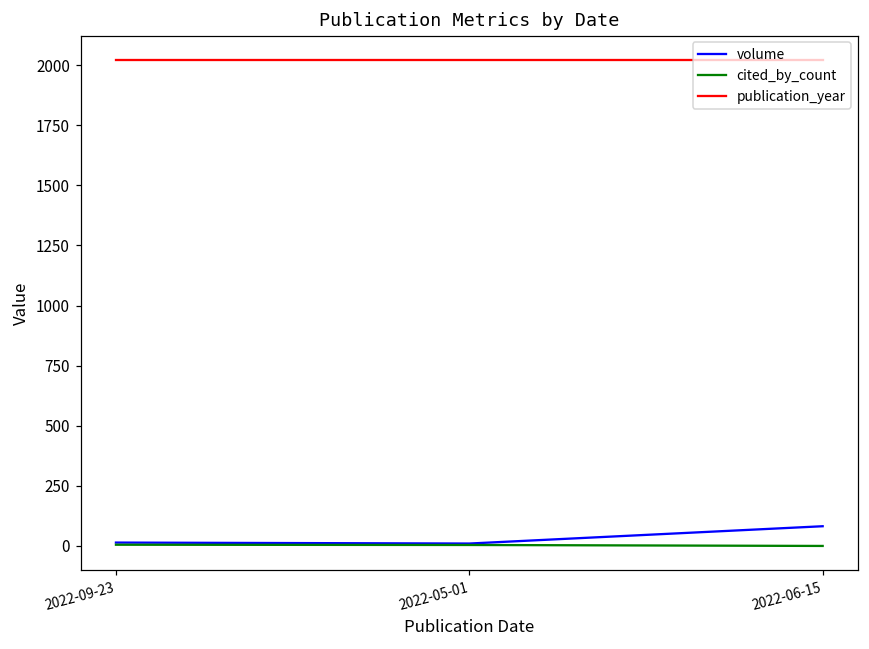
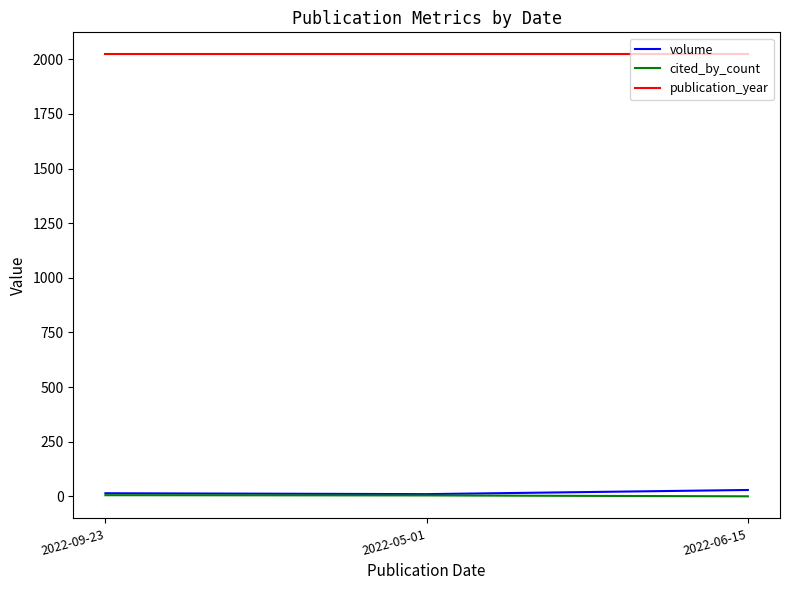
volume, 2022-06-15: 80 -> 30
